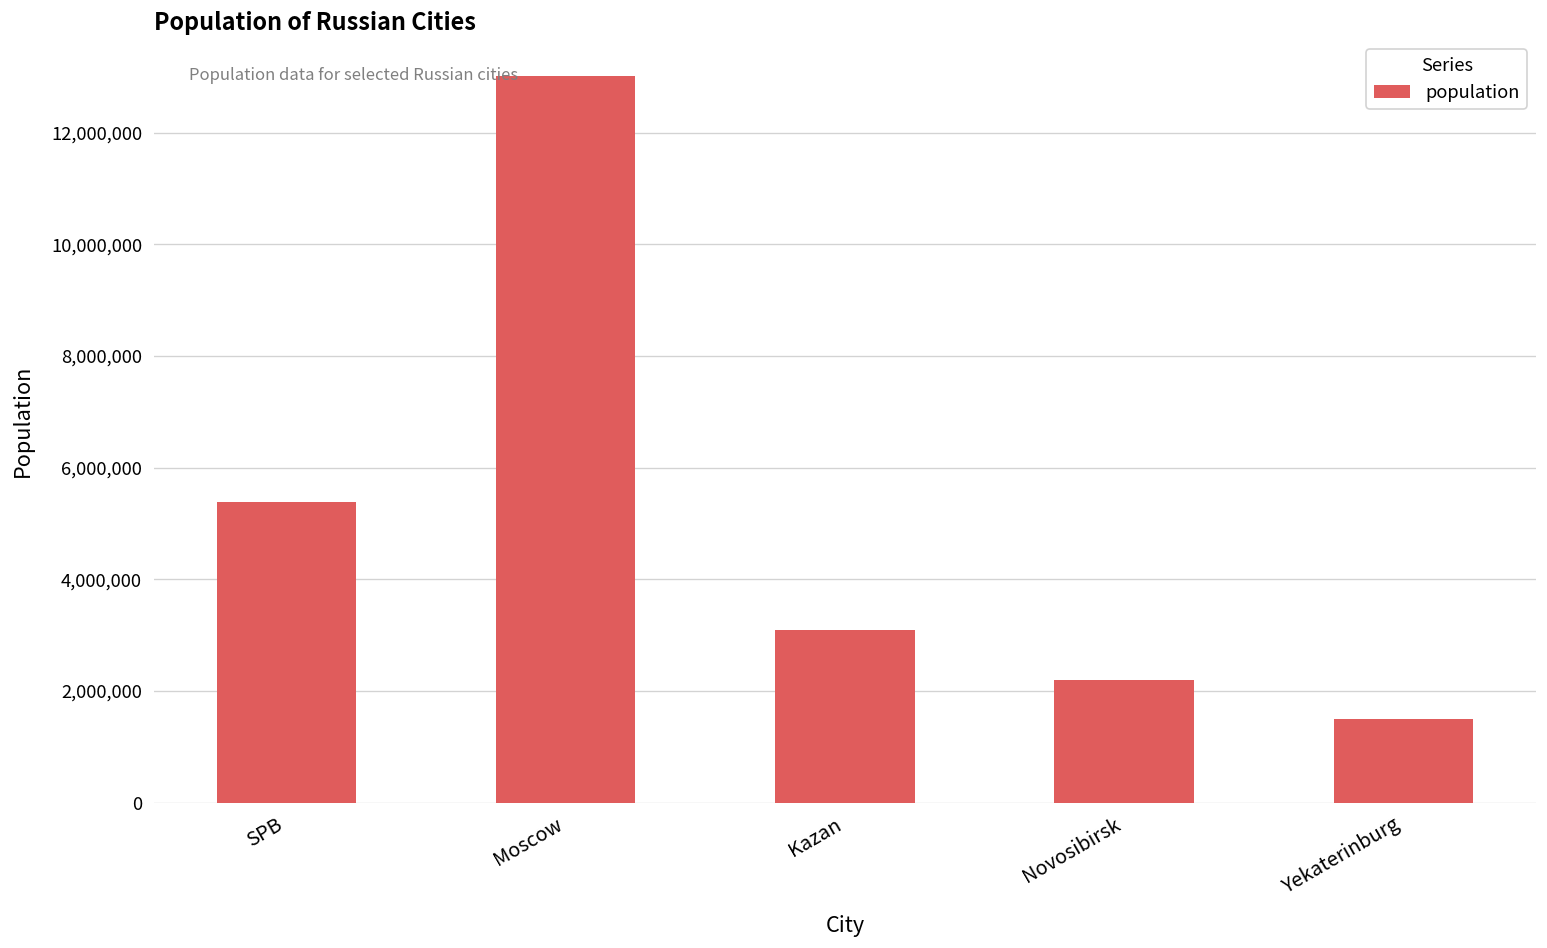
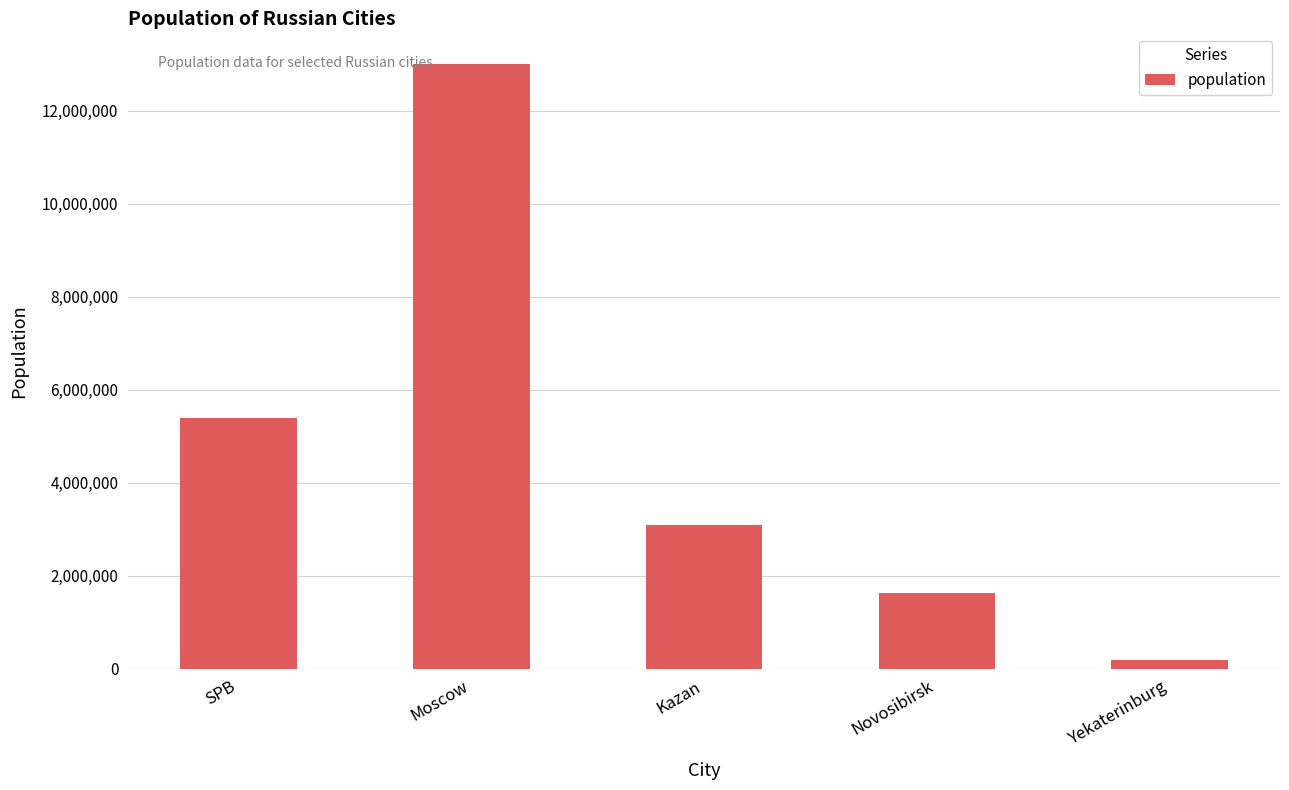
Novosibirsk: 2,200,000 -> 1,600,000
Yekaterinburg: 1,500,000 -> 200,000
